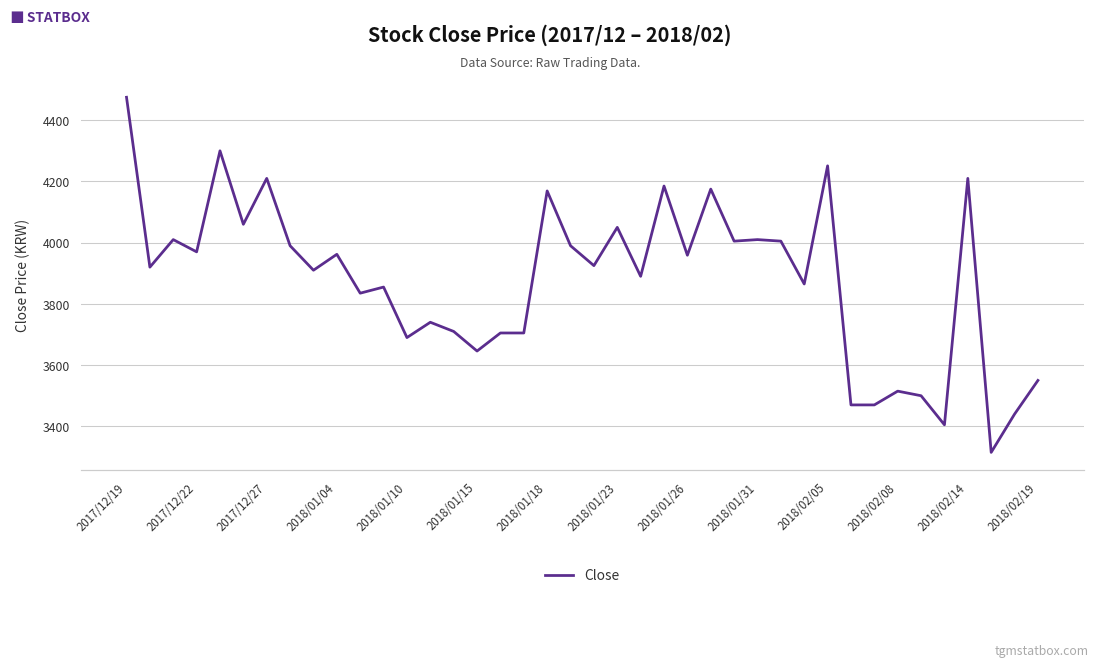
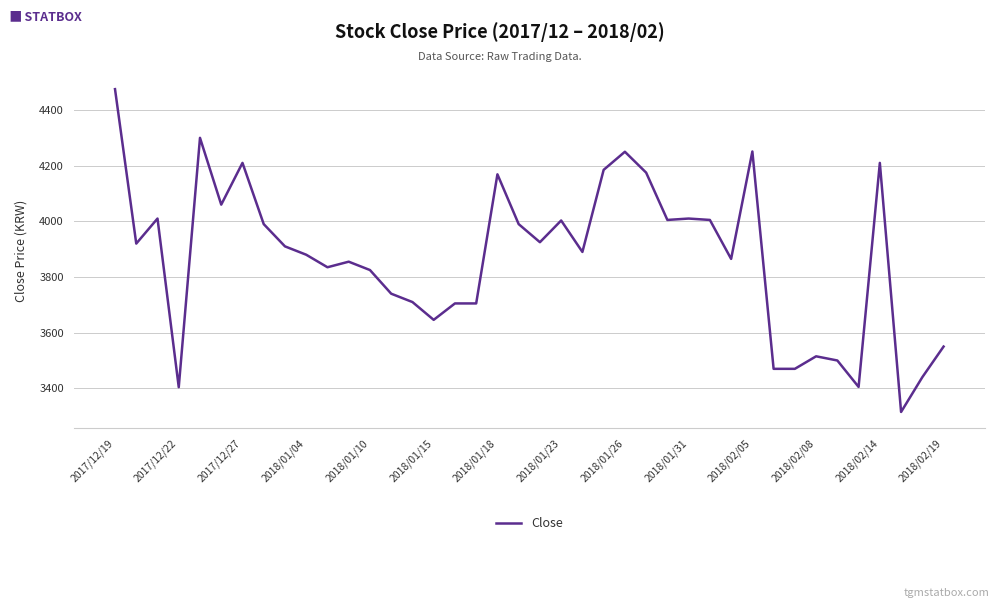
2017/12/22: 3970 -> 3400
2018/01/04: 3960 -> 3880
2018/01/10: 3690 -> 3830
2018/01/23: 4050 -> 4000
2018/01/26: 3960 -> 4250
